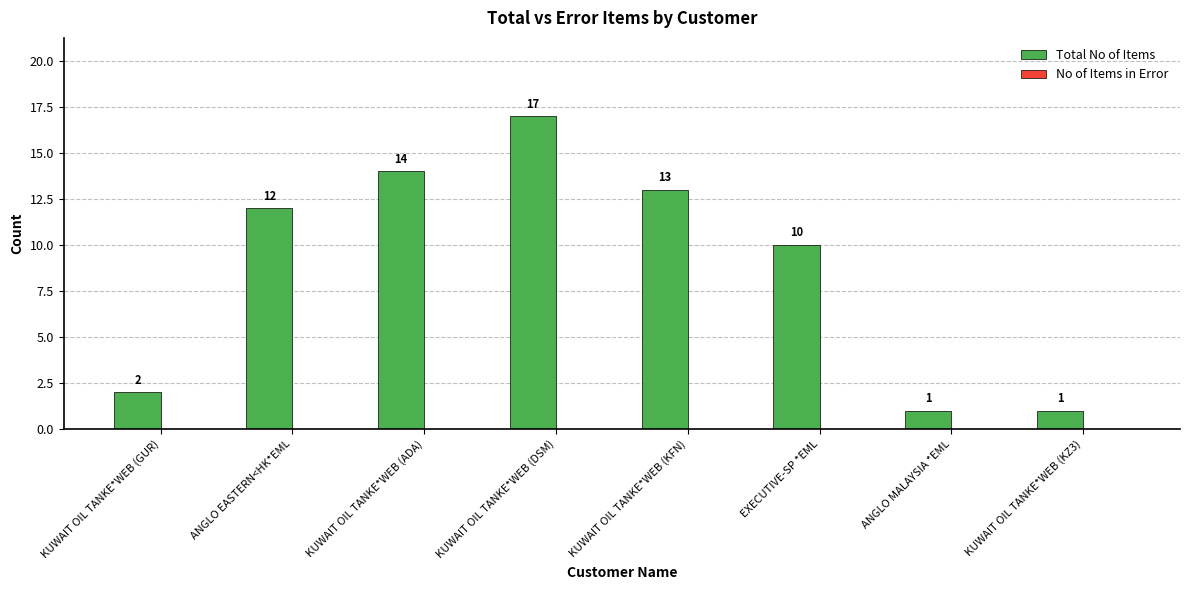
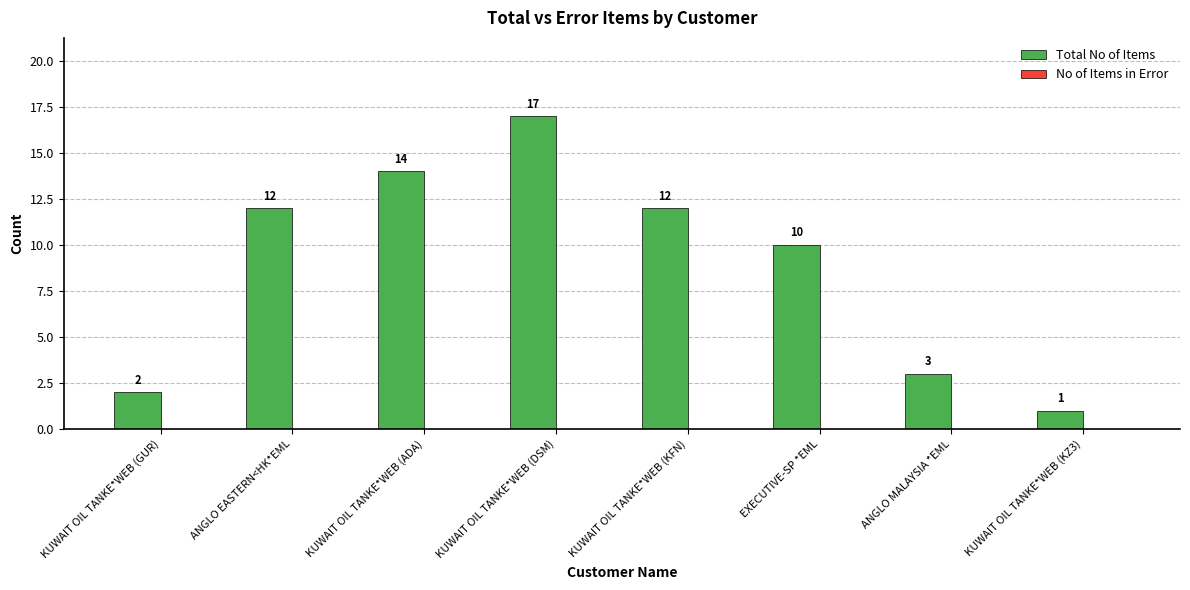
Total No of Items, KUWAIT OIL TANKE*WEB (KFN): 13 -> 12
Total No of Items, ANGLO MALAYSIA *EML: 1 -> 3
